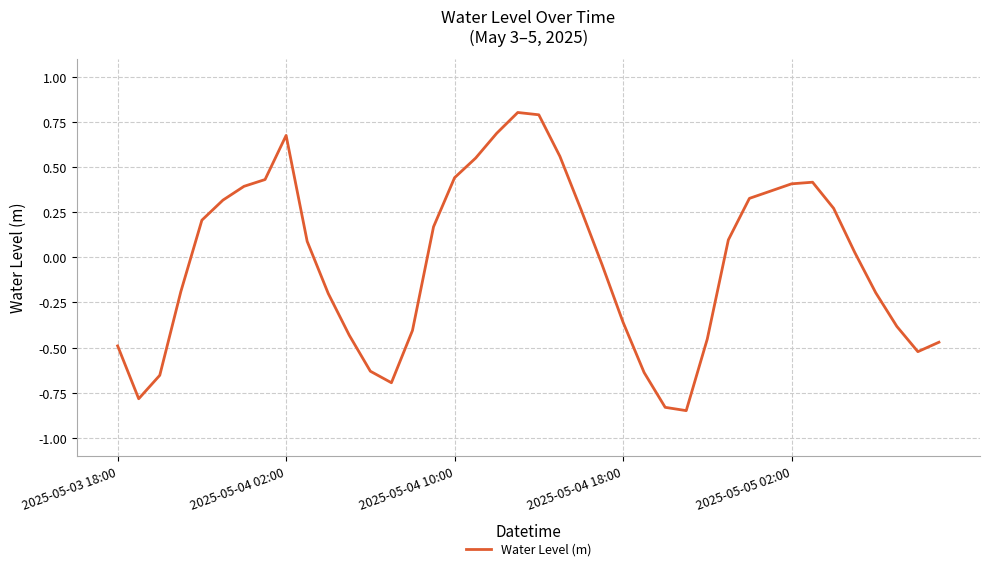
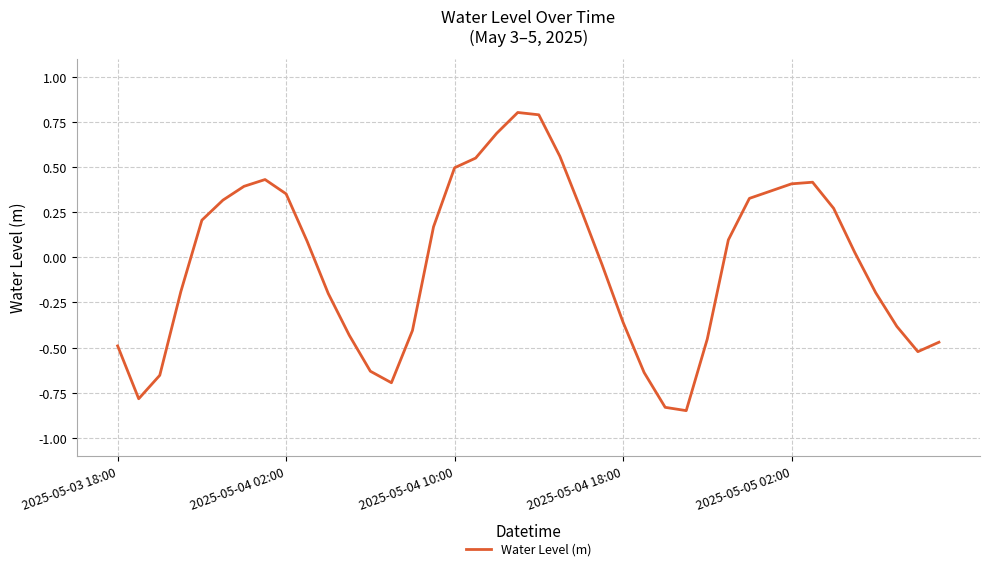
2025-05-04 02:00: 0.67 -> 0.35
2025-05-04 10:00: 0.44 -> 0.50
